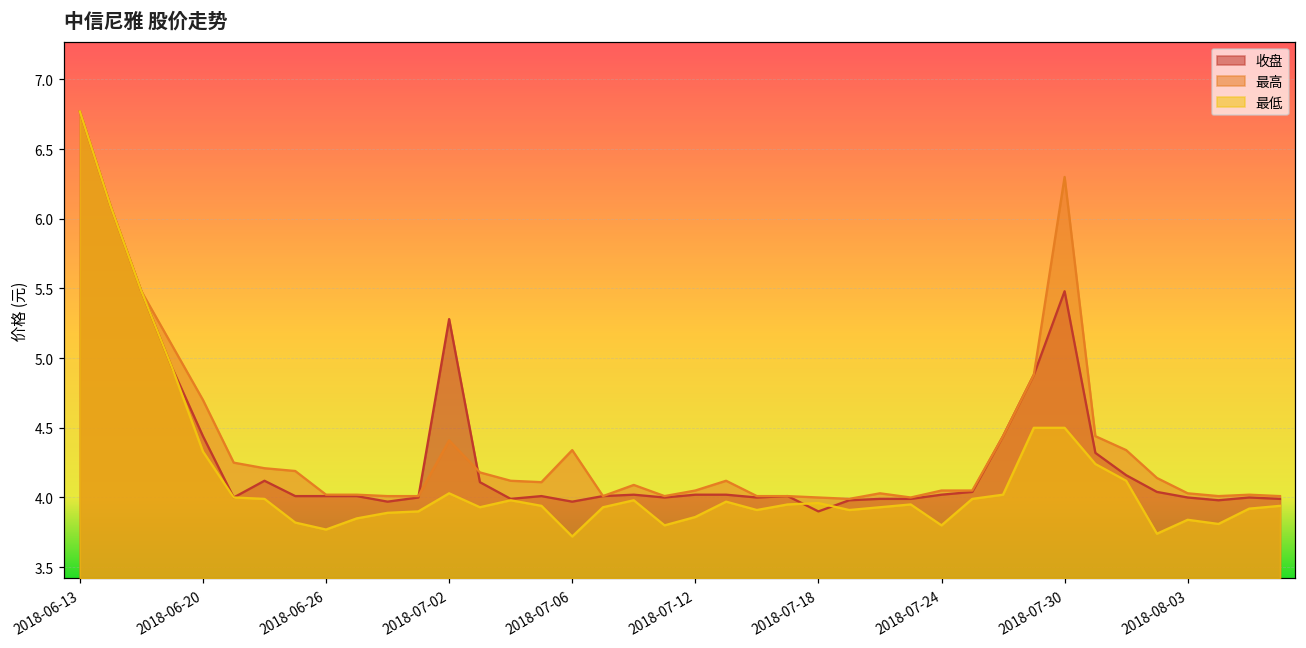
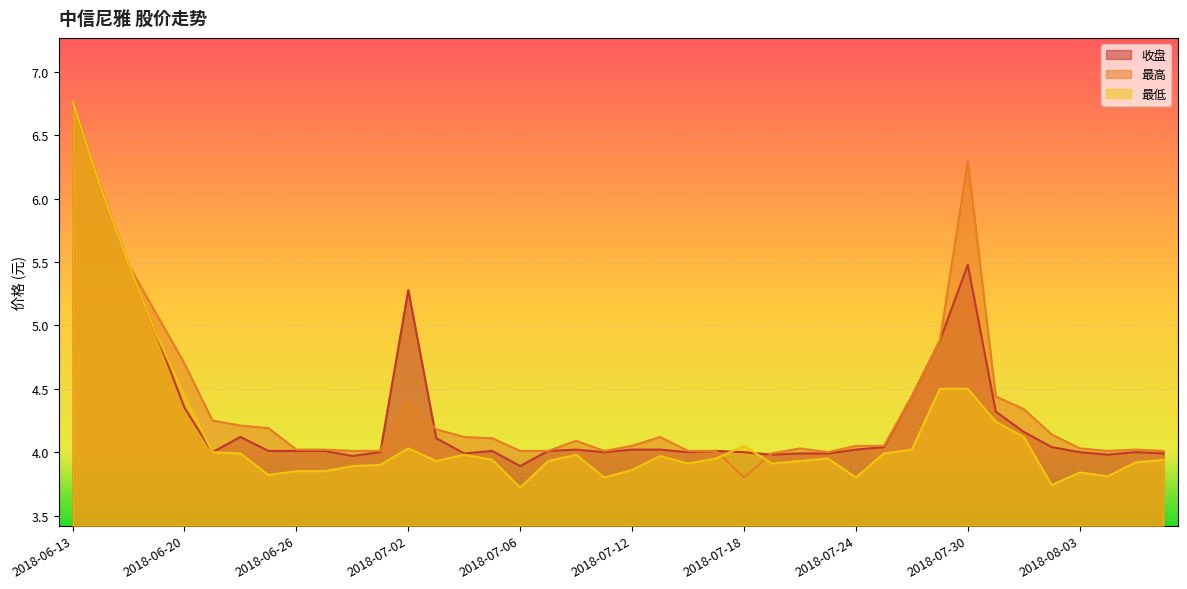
收盘, 2018-06-20: 4.44 -> 4.35
最低, 2018-06-20: 4.33 -> 4.44
最低, 2018-06-26: 3.77 -> 3.85
收盘, 2018-07-06: 3.97 -> 3.89
最高, 2018-07-06: 4.34 -> 4.01
收盘, 2018-07-18: 3.9 -> 4.0
最高, 2018-07-18: 4.0 -> 3.8
最低, 2018-07-18: 3.96 -> 4.05
